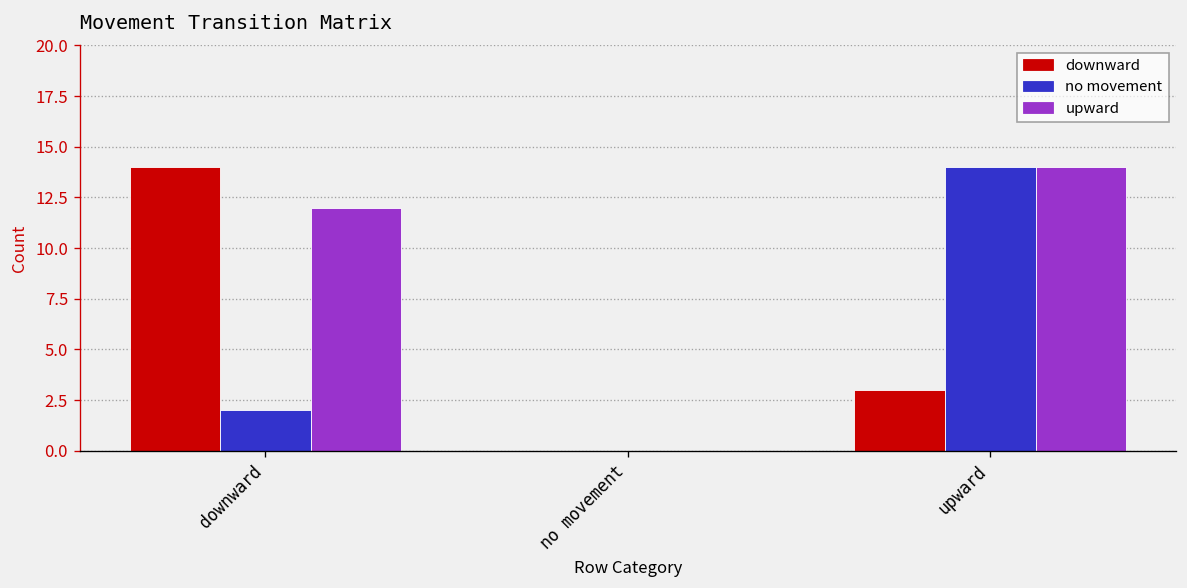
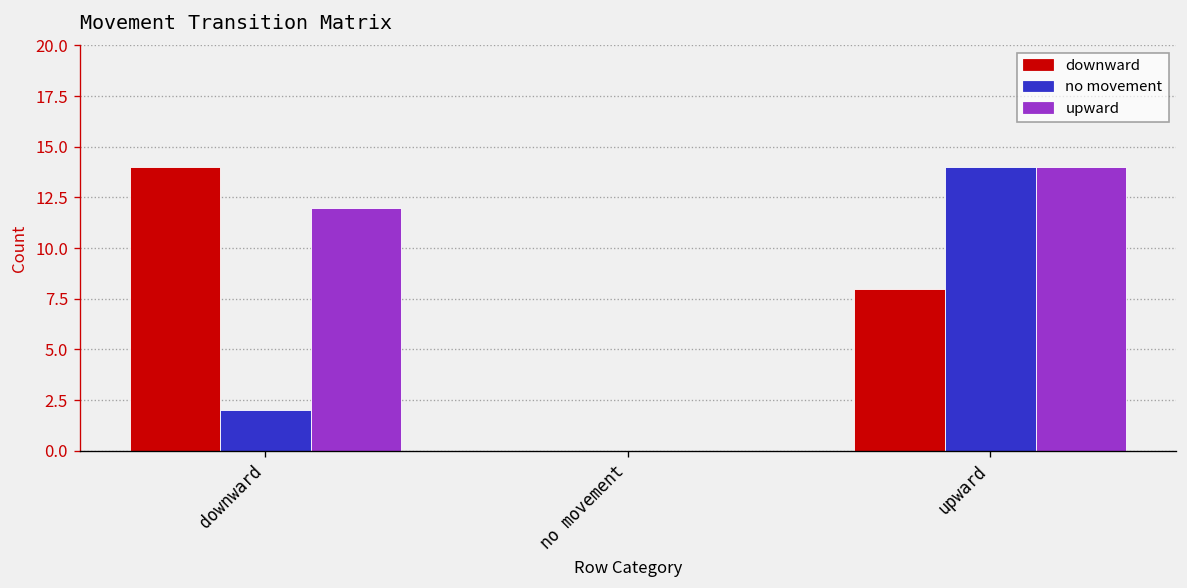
downward, upward: 3 -> 8
